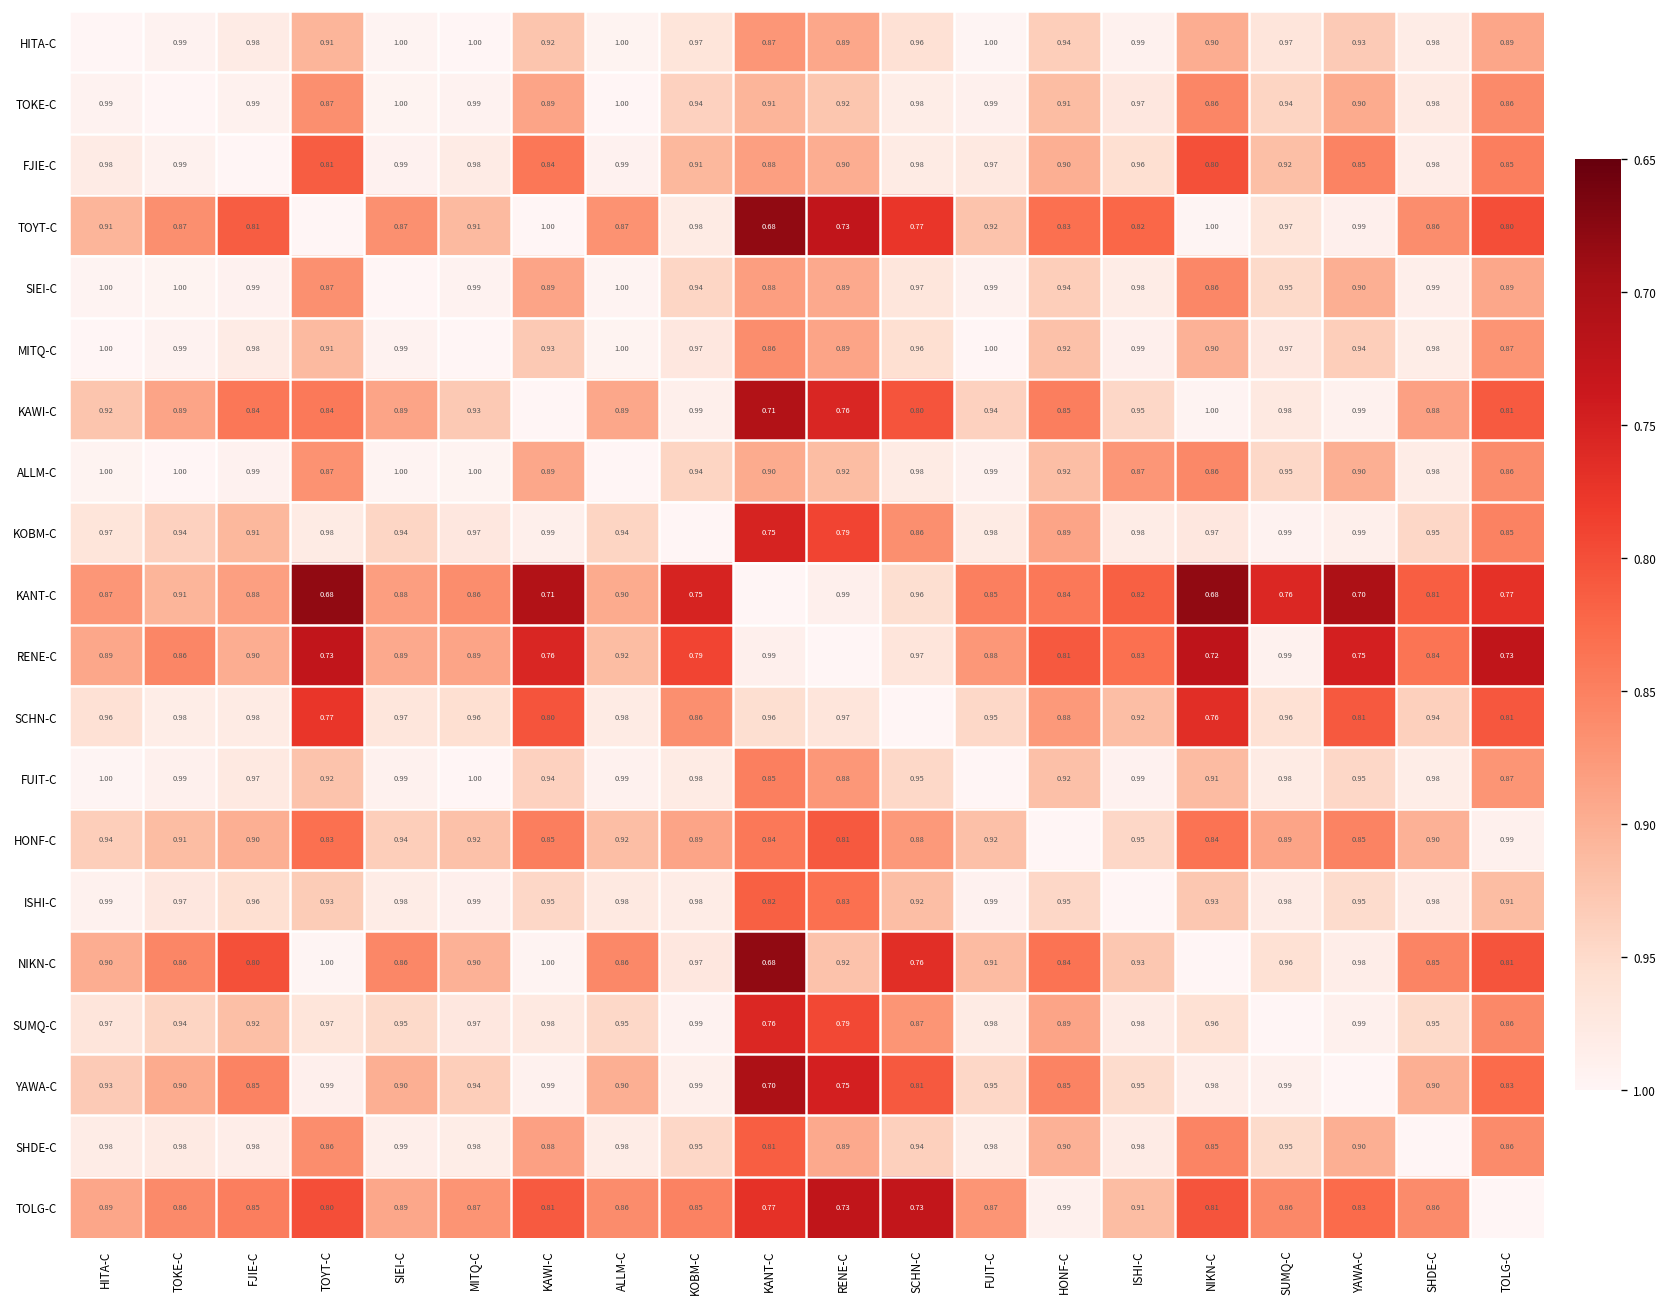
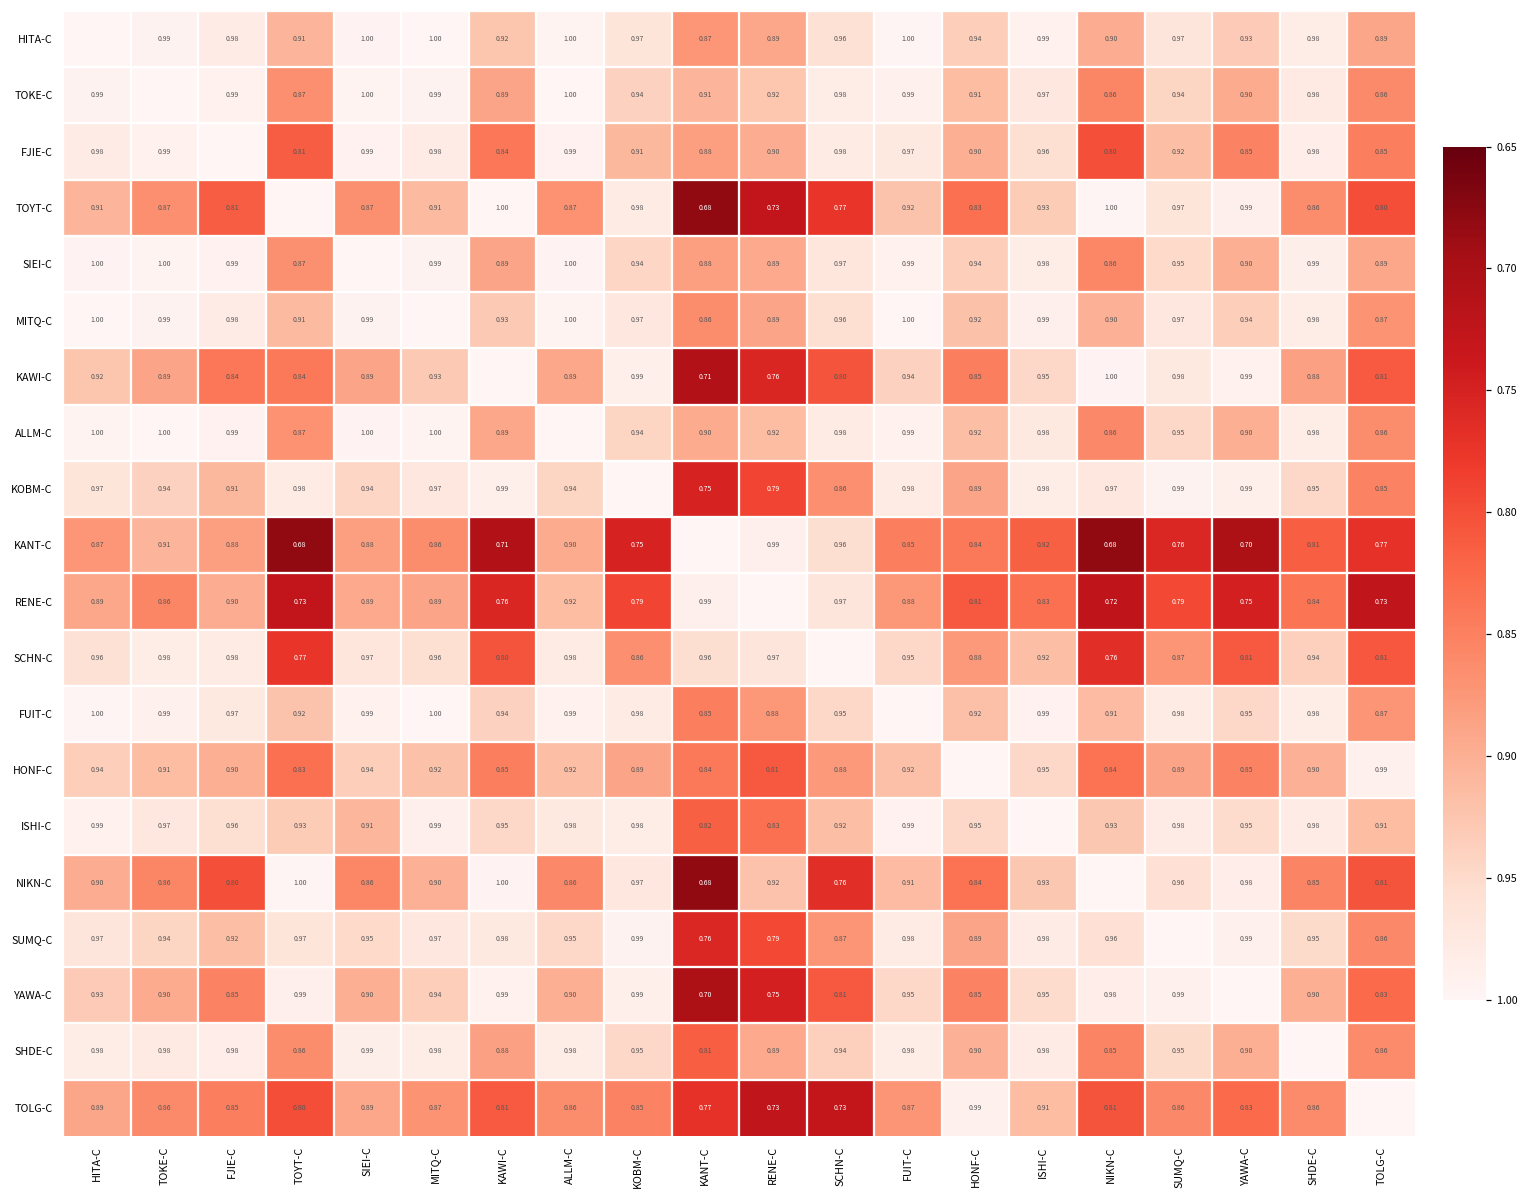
TOYT-C, ISHI-C: 0.82 -> 0.93
ALLM-C, ISHI-C: 0.87 -> 0.98
RENE-C, SUMQ-C: 0.99 -> 0.79
SCHN-C, SUMQ-C: 0.96 -> 0.87
ISHI-C, SIEI-C: 0.98 -> 0.91
